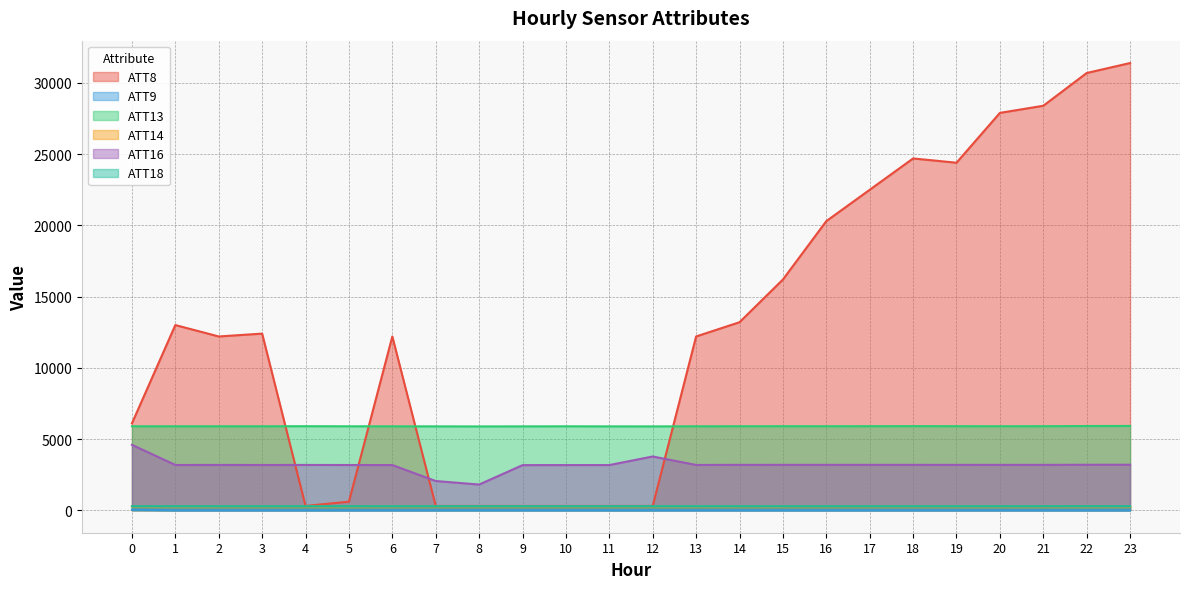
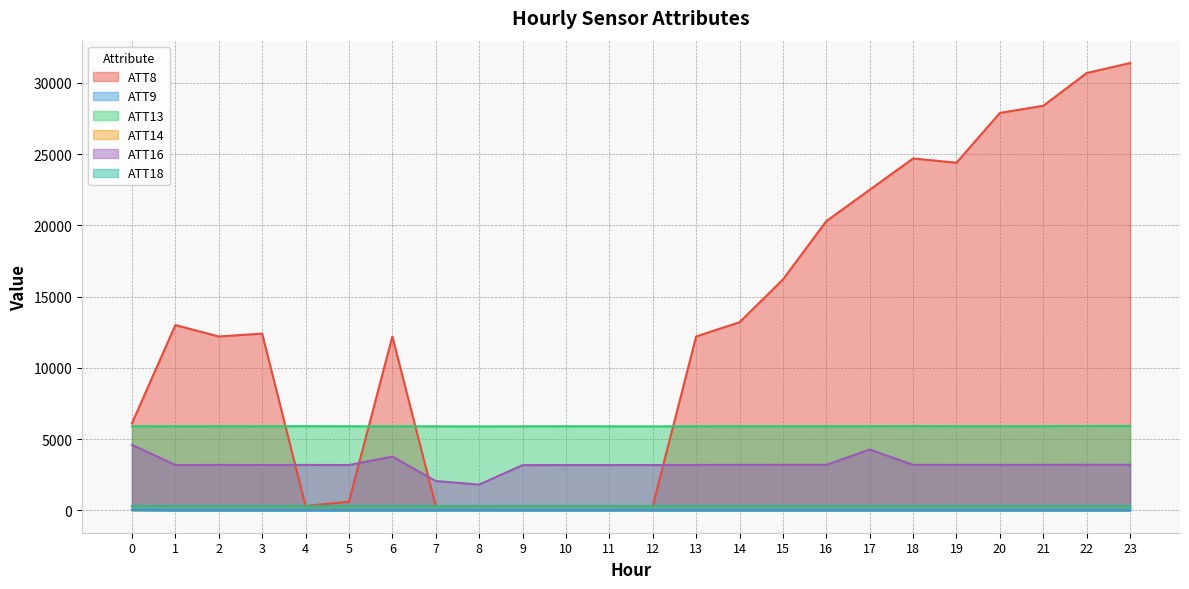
ATT16, 6: 3200 -> 3800
ATT16, 12: 3800 -> 3200
ATT16, 17: 3200 -> 4300
